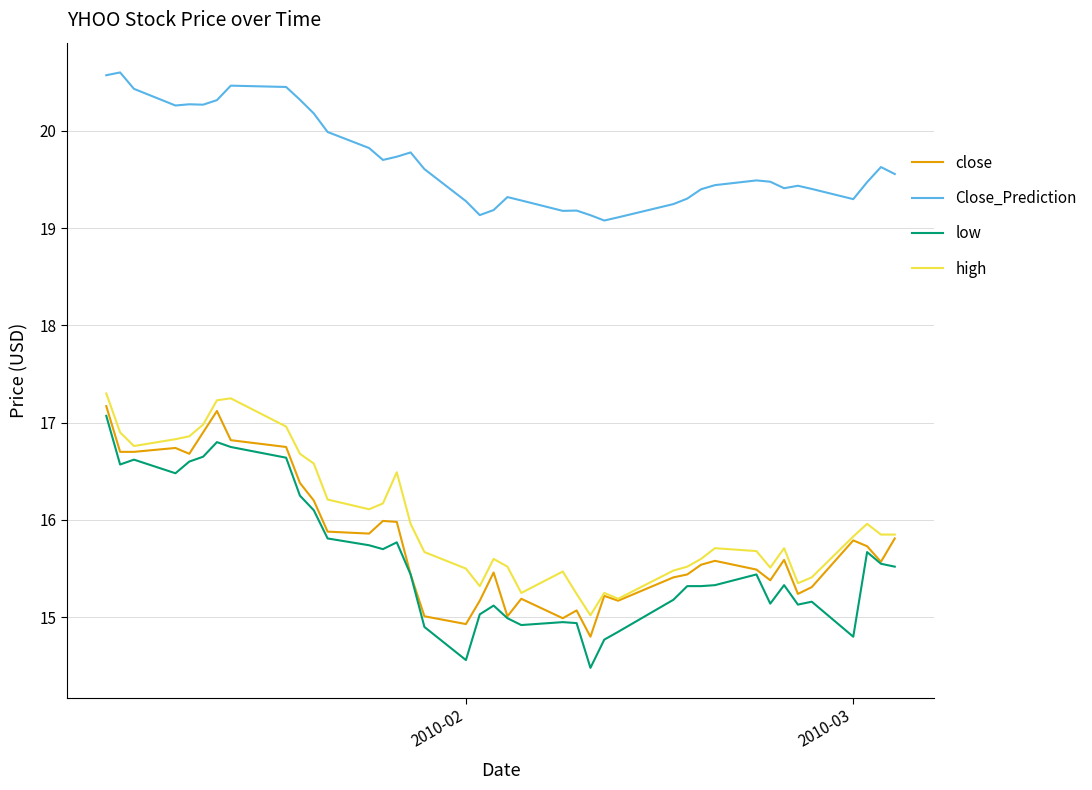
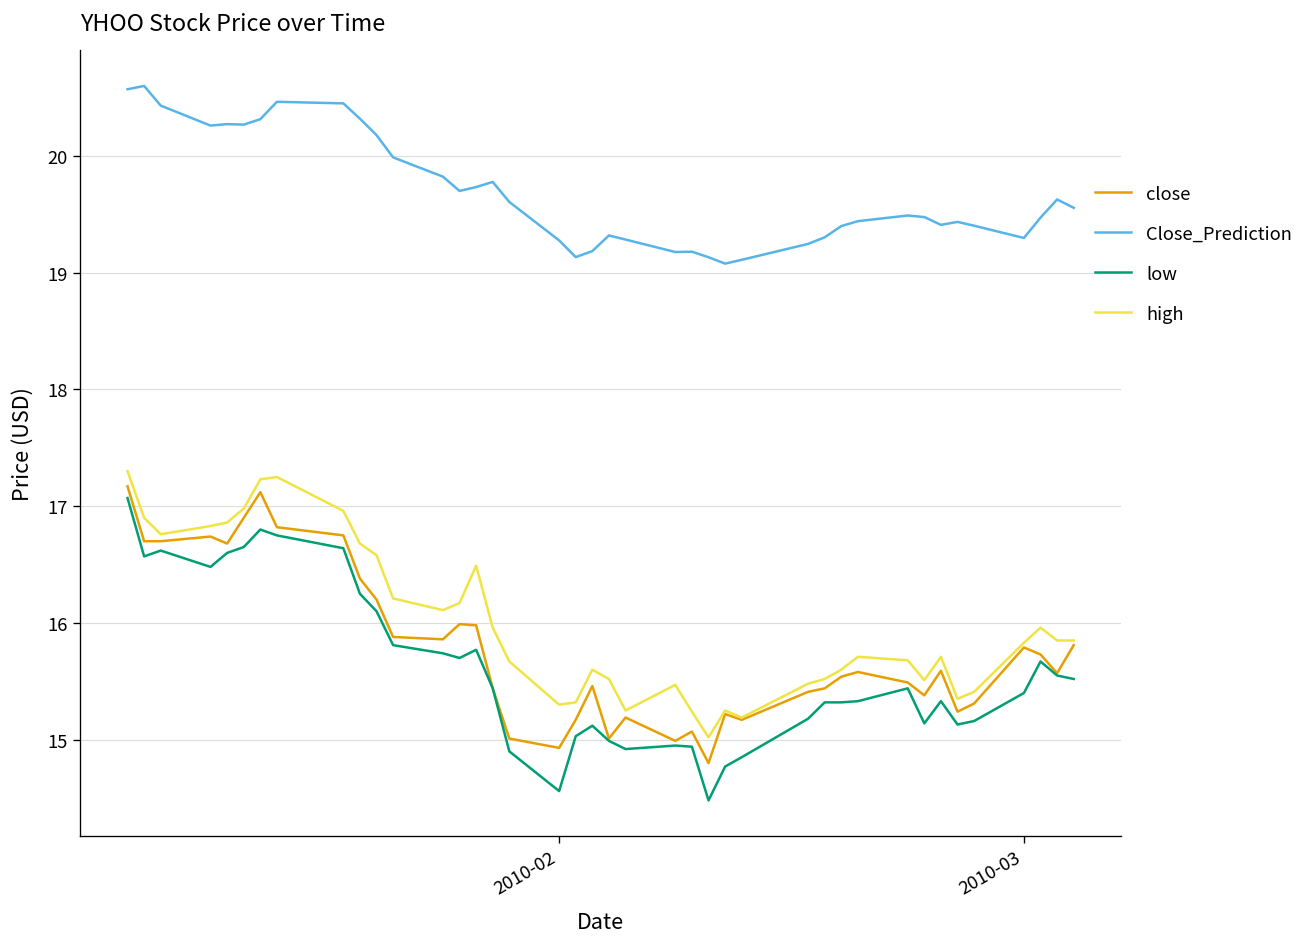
high, 2010-02: 15.5 -> 15.3
low, 2010-03: 14.8 -> 15.4
